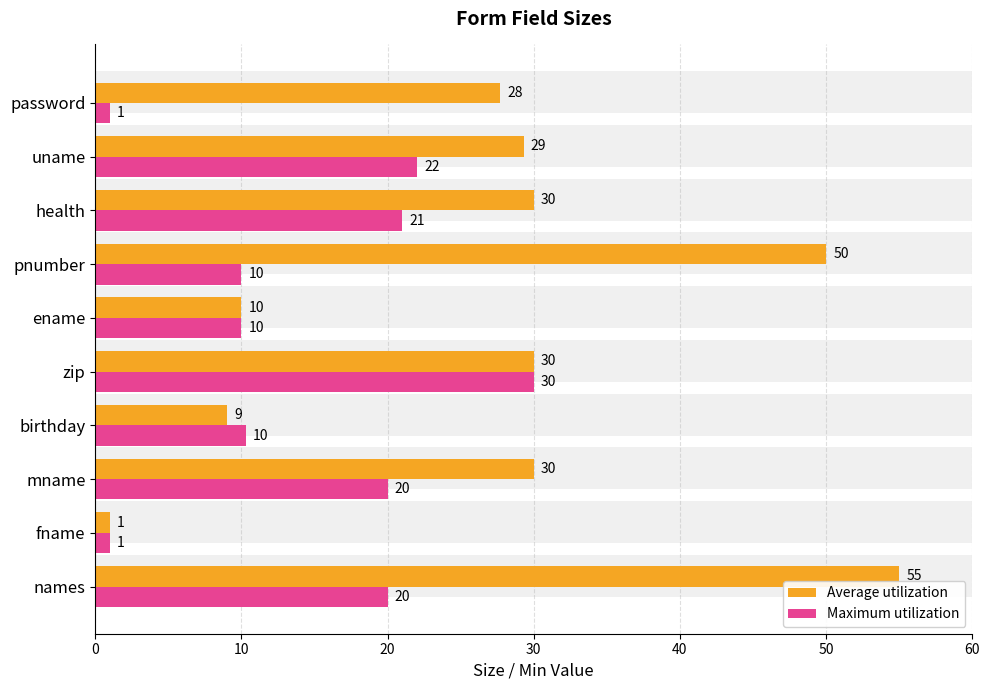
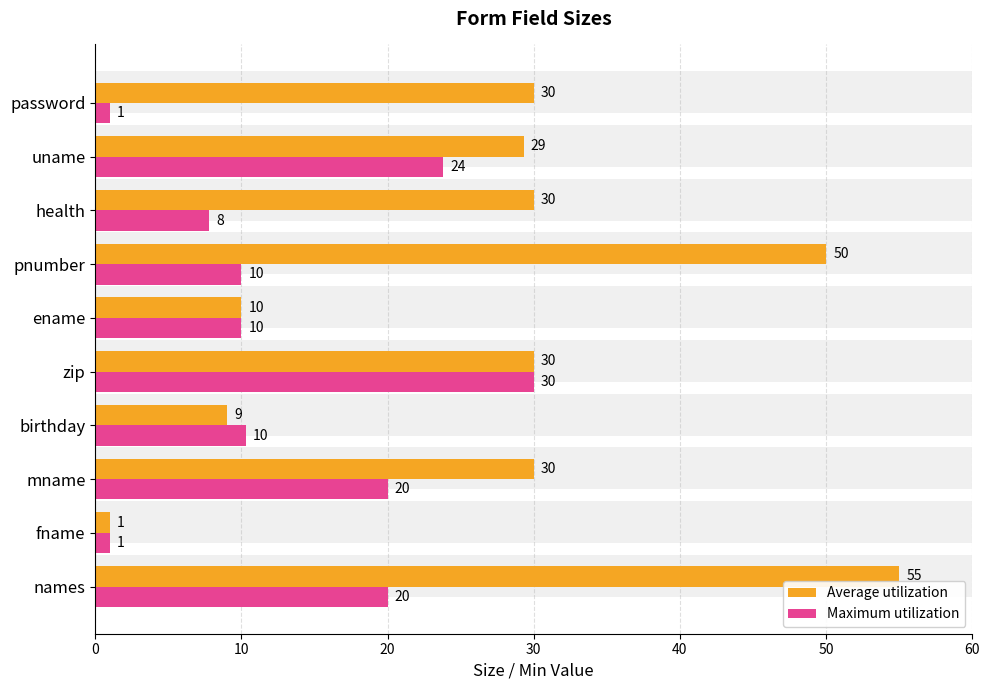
Average utilization, password: 28 -> 30
Maximum utilization, uname: 22 -> 24
Maximum utilization, health: 21 -> 8
